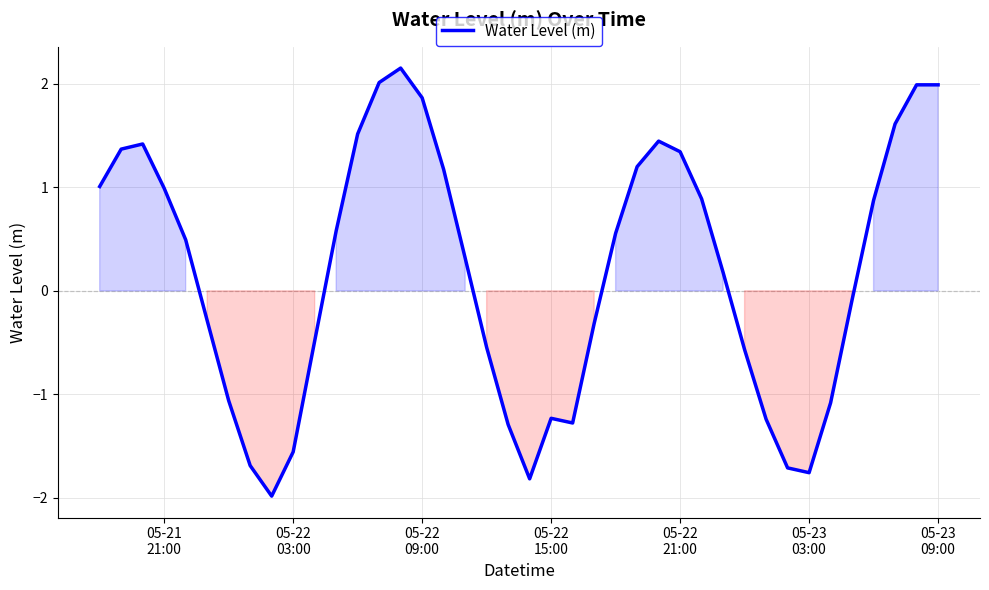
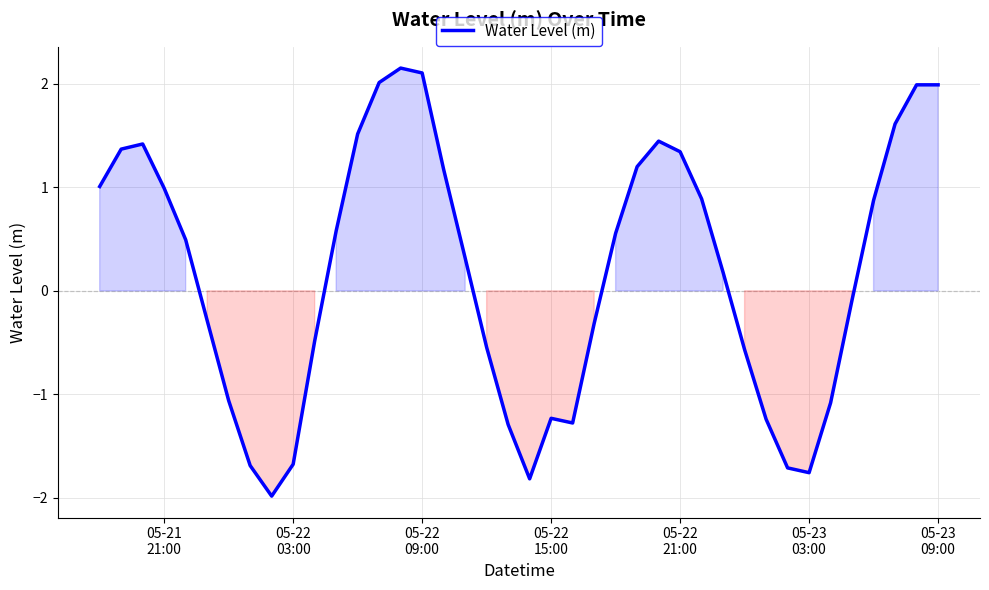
05-22 03:00: -1.56 -> -1.68
05-22 09:00: 1.87 -> 2.11
